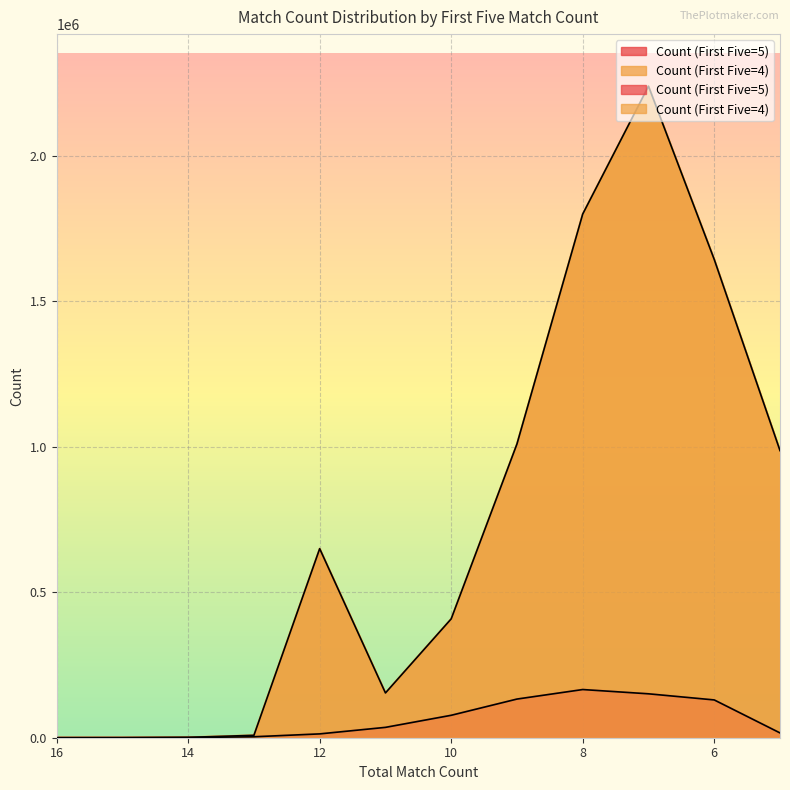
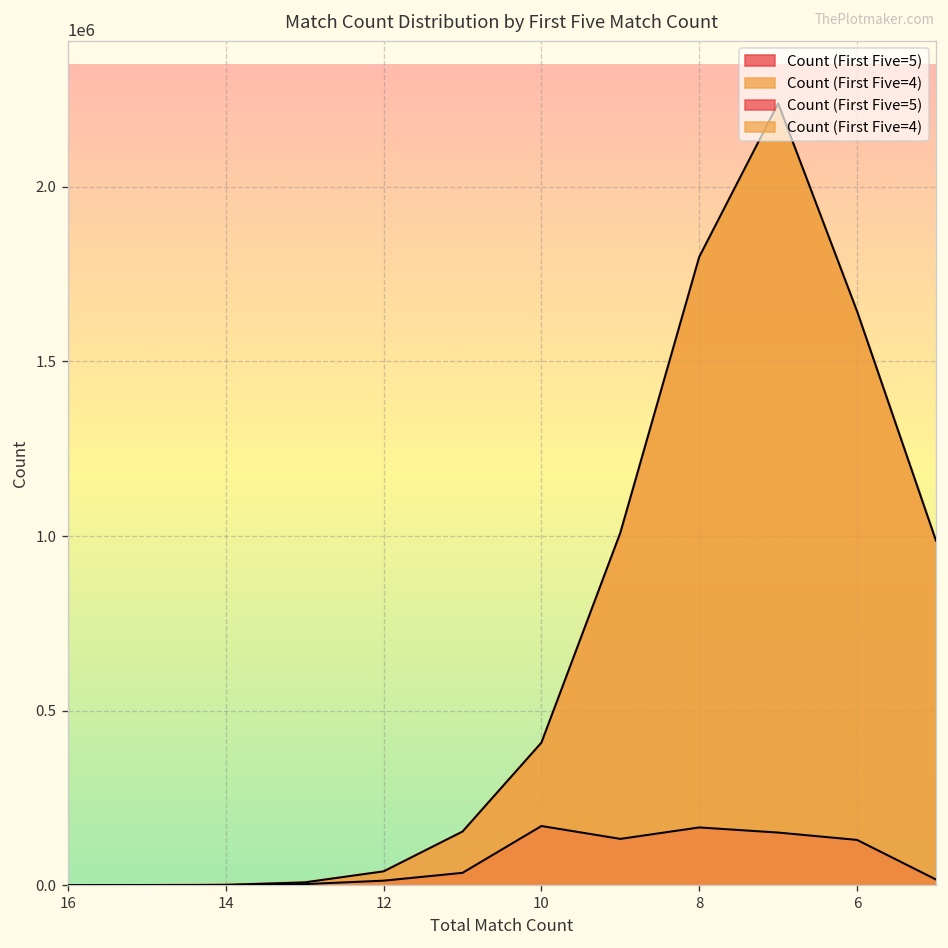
Count (First Five=4), 12: 650000 -> 40000
Count (First Five=5), 10: 80000 -> 170000
